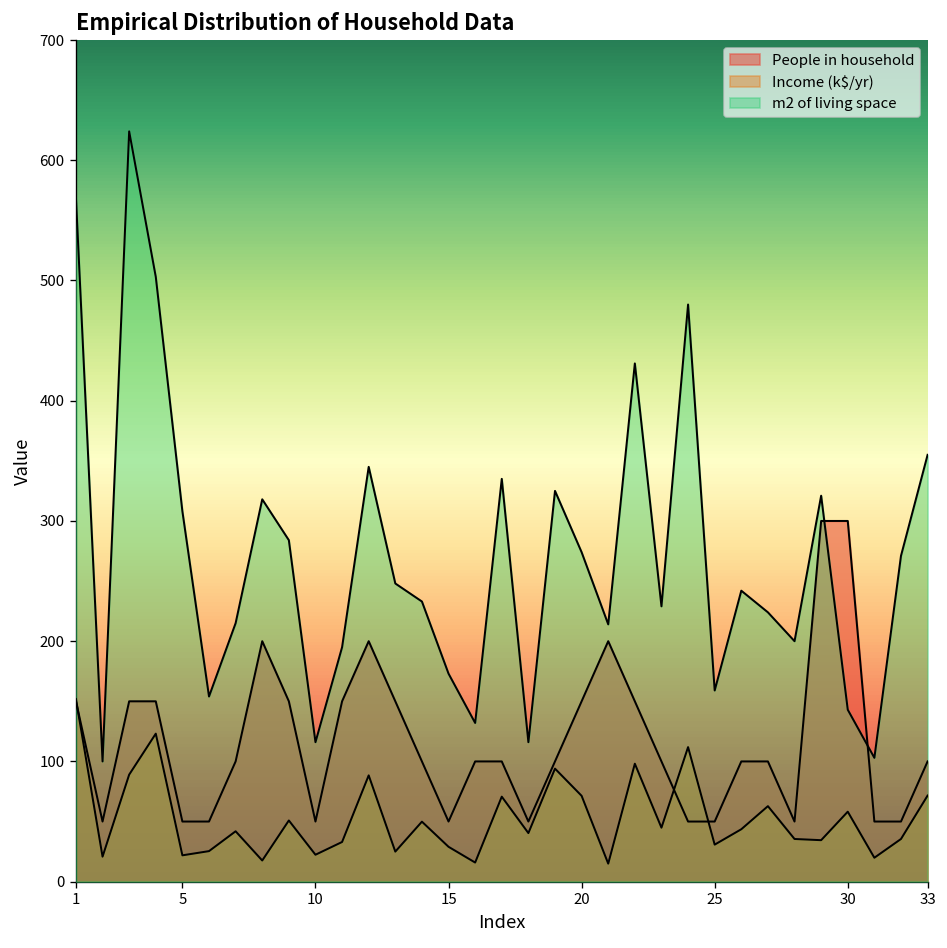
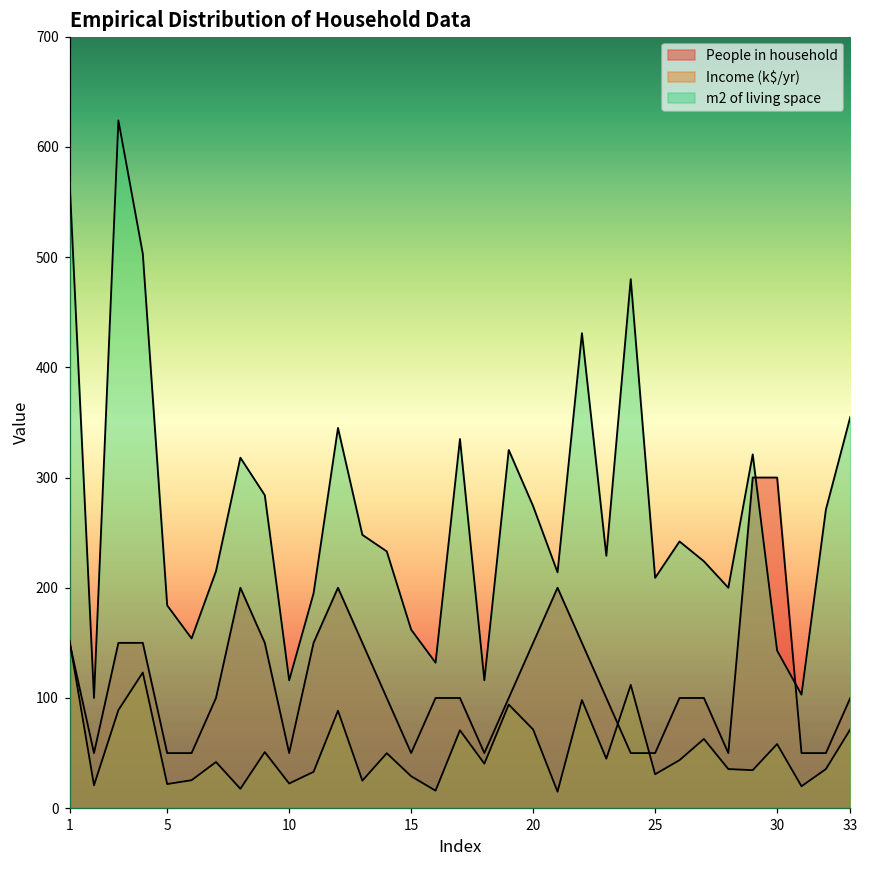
m2 of living space, 5: 308 -> 184
m2 of living space, 15: 173 -> 162
m2 of living space, 25: 159 -> 209
